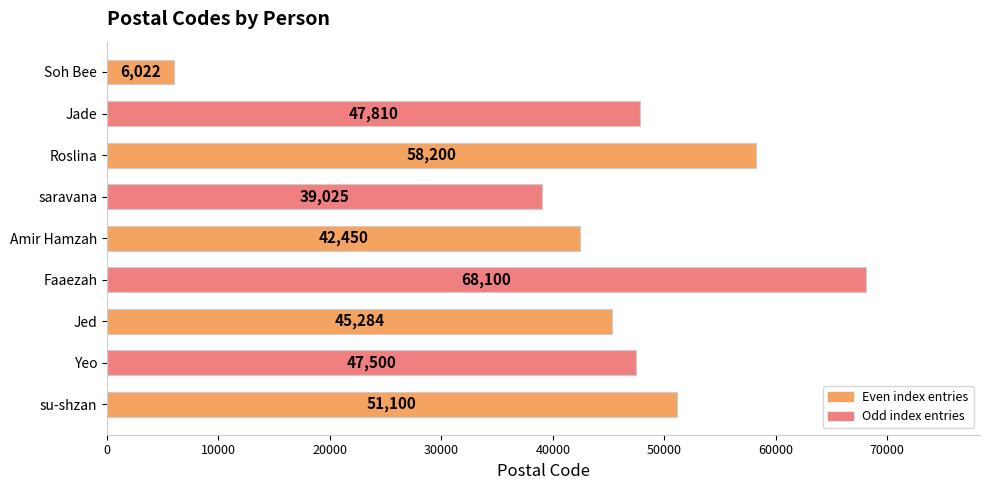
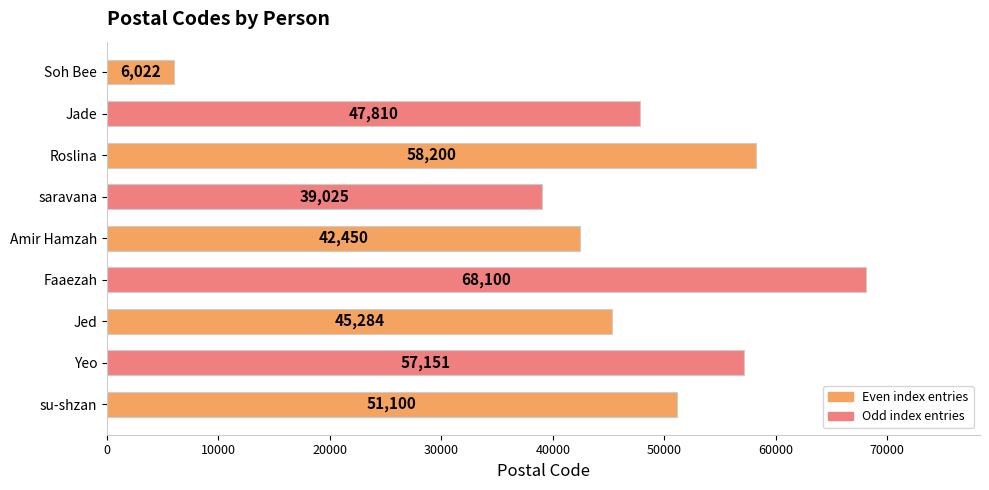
Yeo: 47,500 -> 57,151
